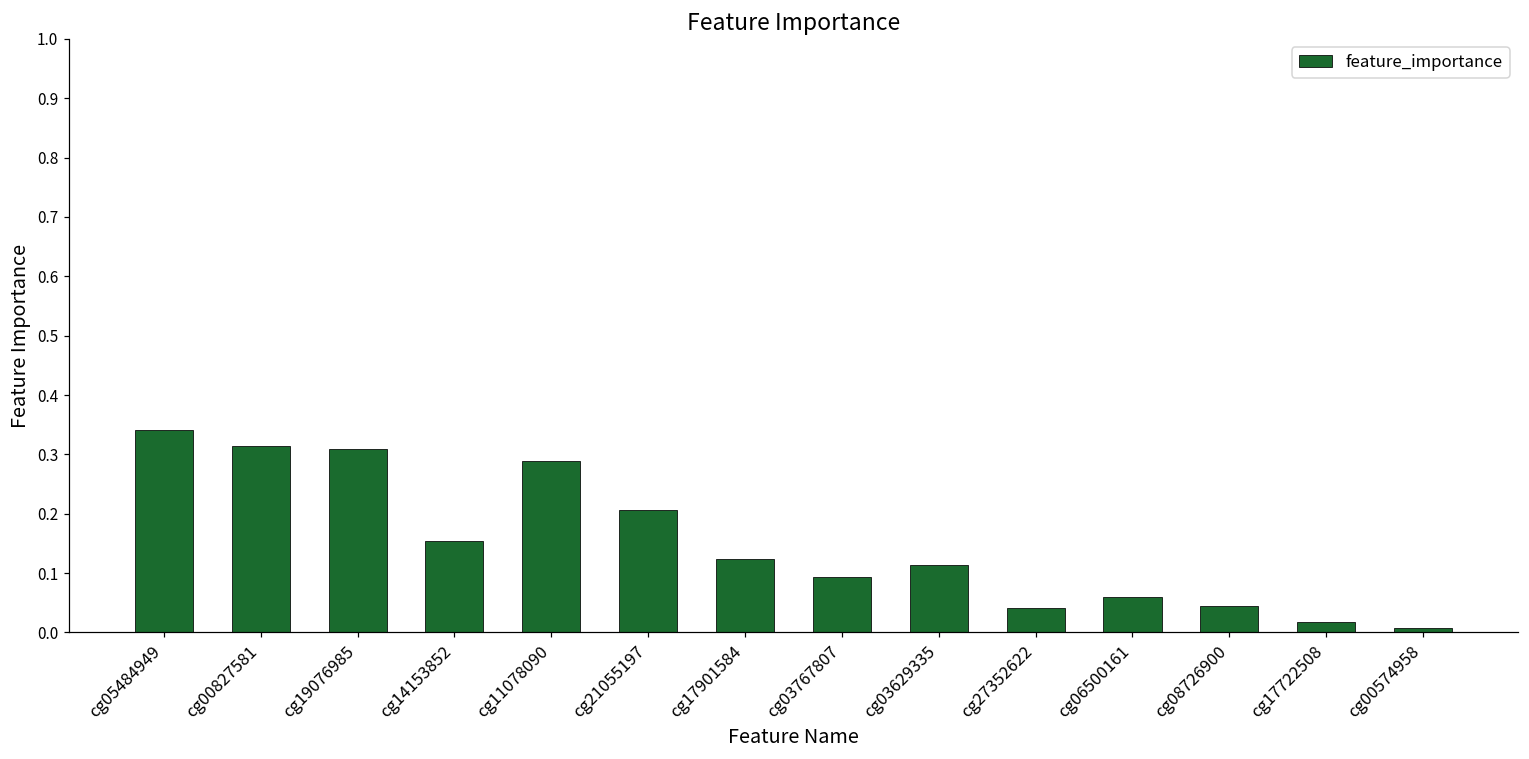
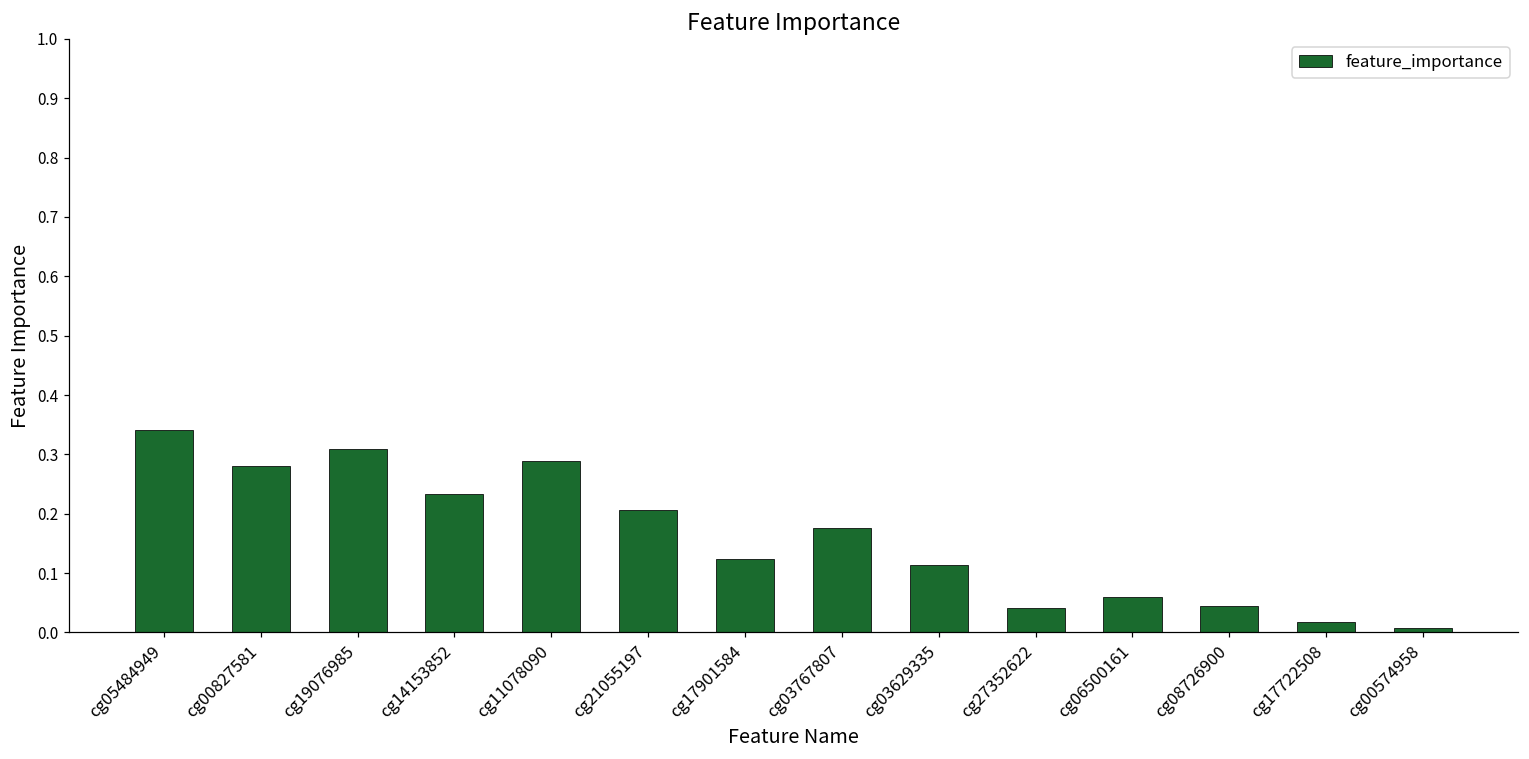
cg00827581: 0.31 -> 0.28
cg14153852: 0.15 -> 0.23
cg03767807: 0.09 -> 0.18
